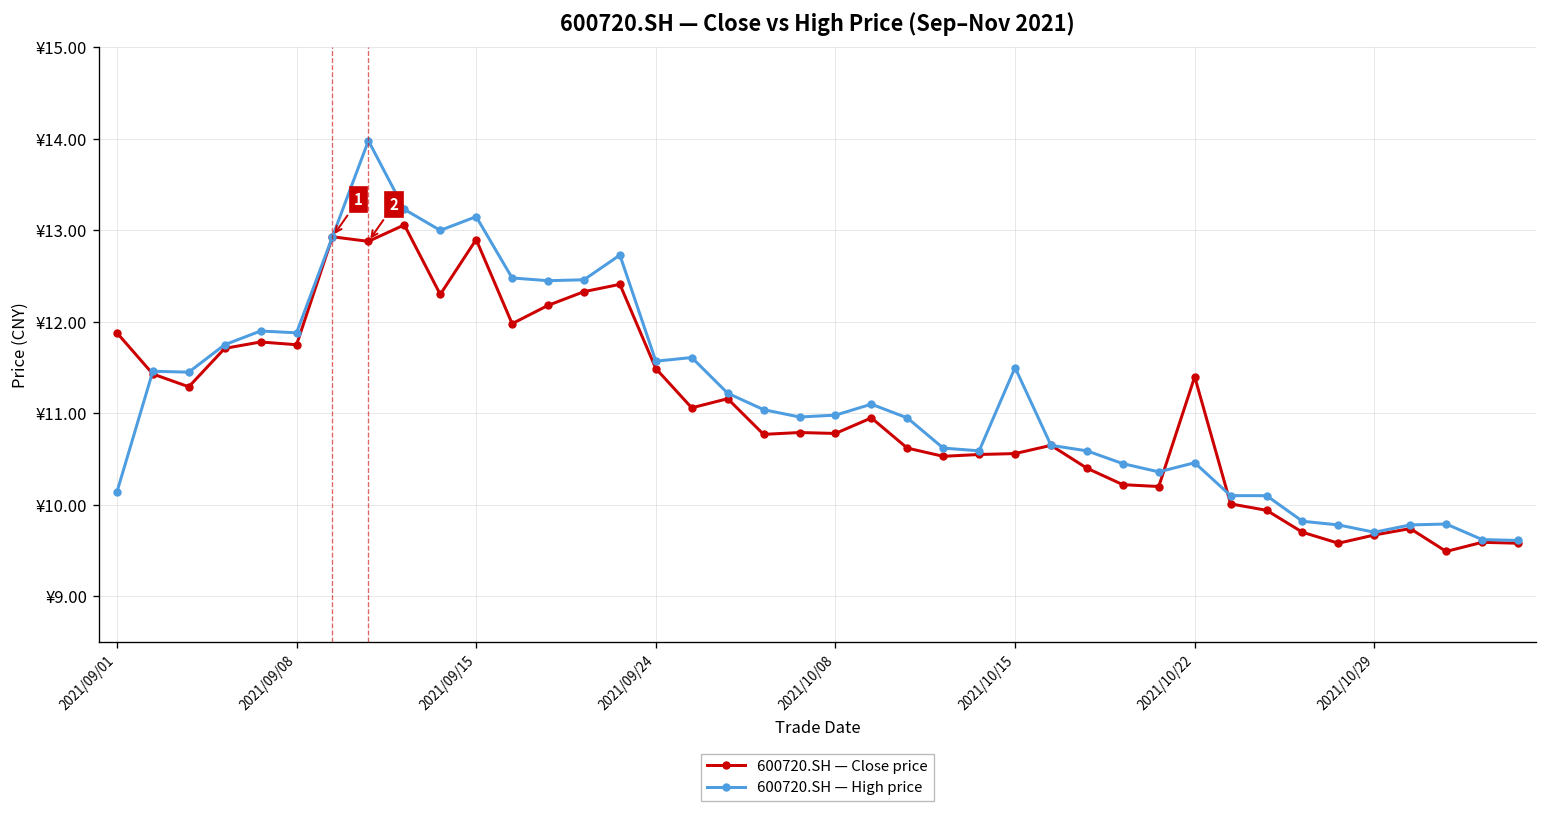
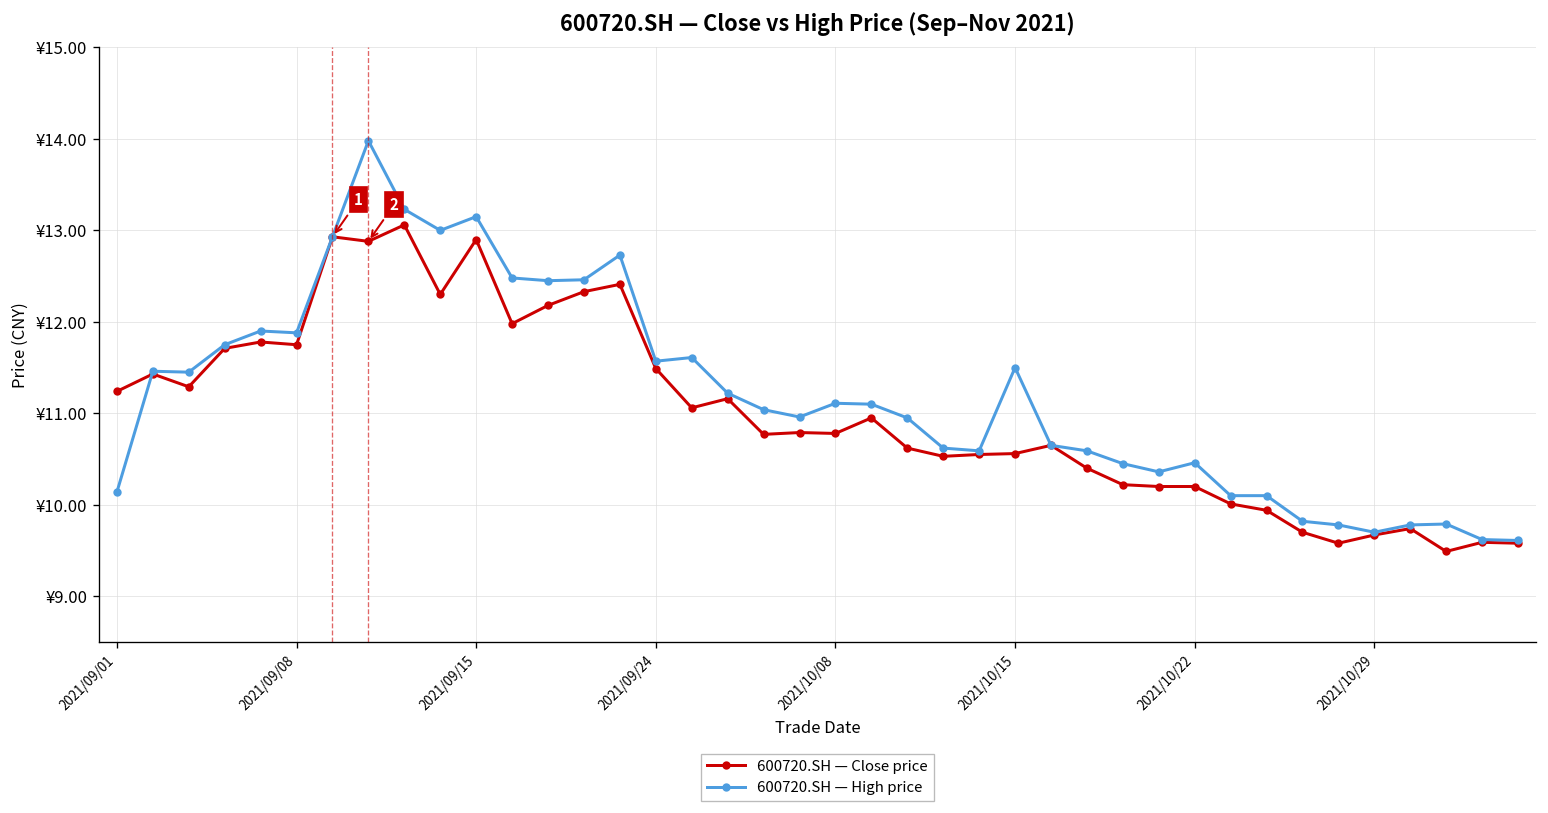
600720.SH — Close price, 2021/09/01: ¥11.9 -> ¥11.2
600720.SH — High price, 2021/10/08: ¥11.0 -> ¥11.1
600720.SH — Close price, 2021/10/22: ¥11.4 -> ¥10.2
